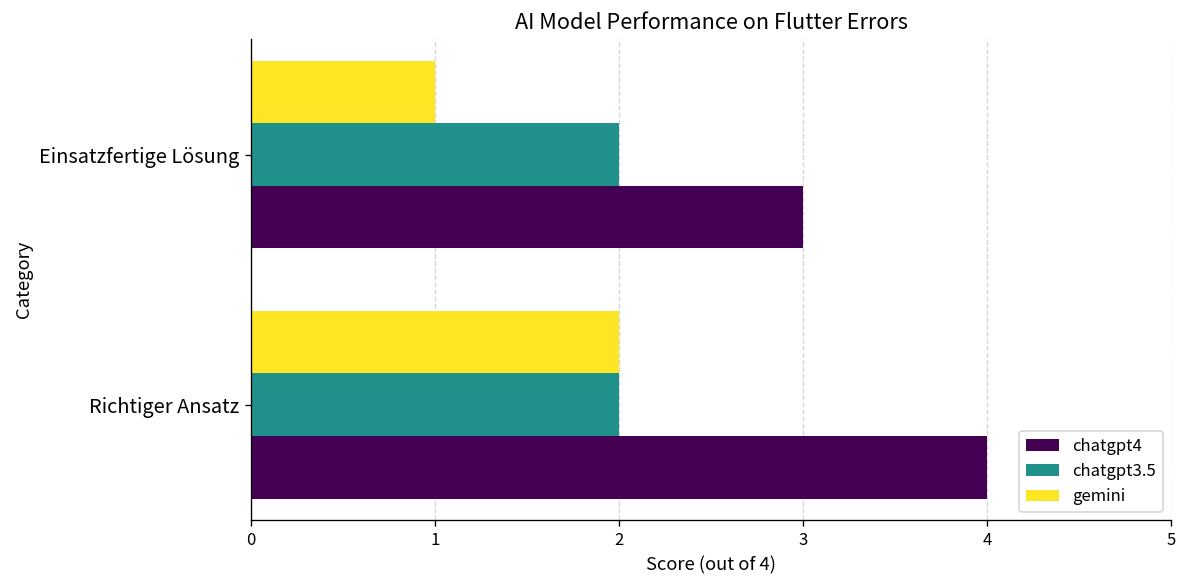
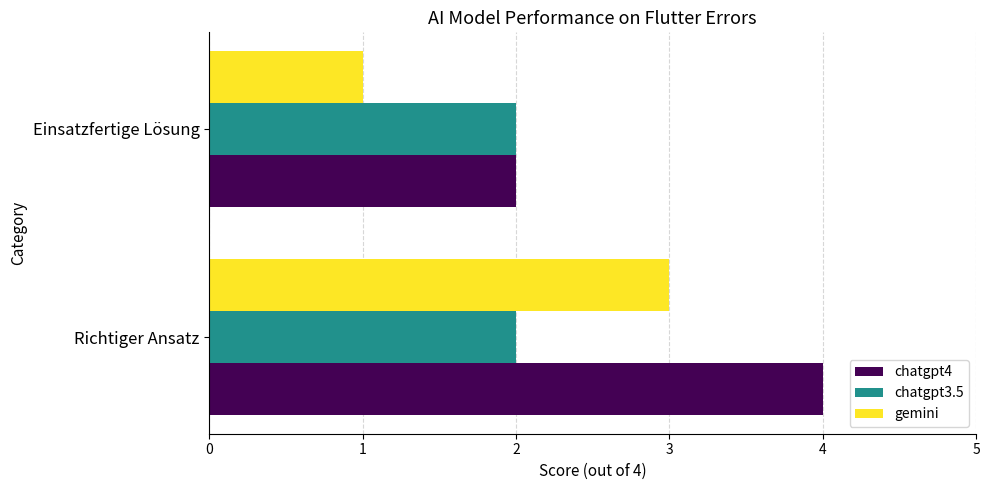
chatgpt4, Einsatzfertige Lösung: 3 -> 2
gemini, Richtiger Ansatz: 2 -> 3
